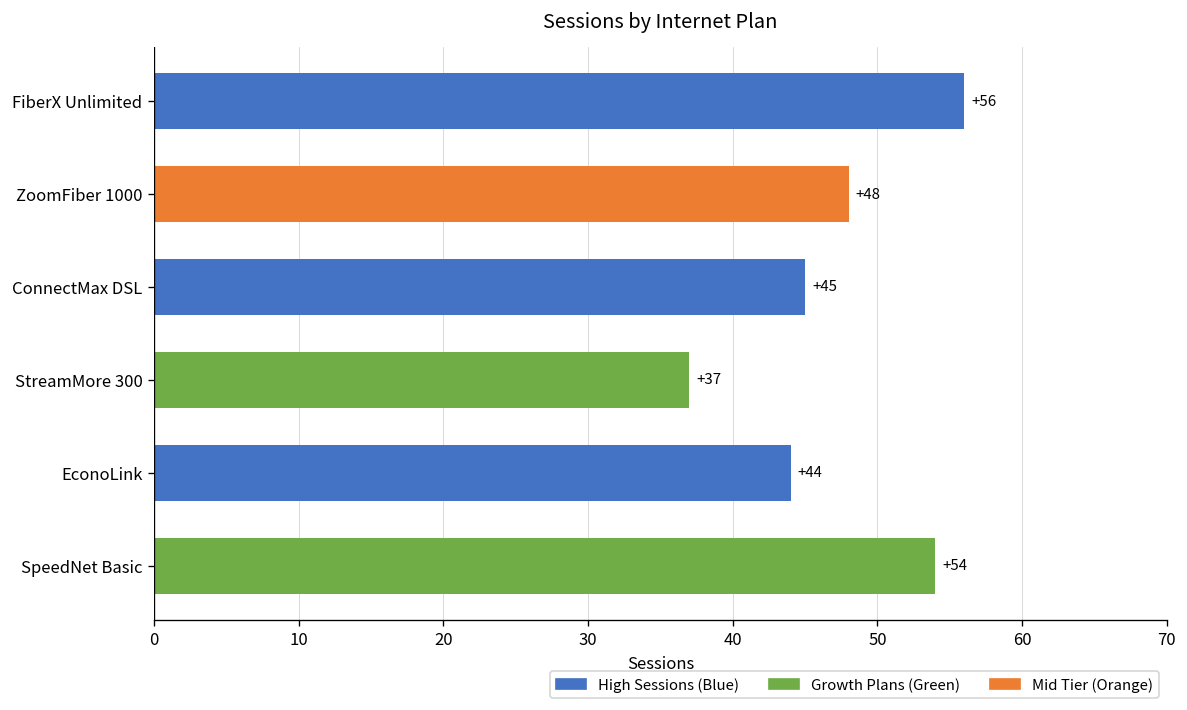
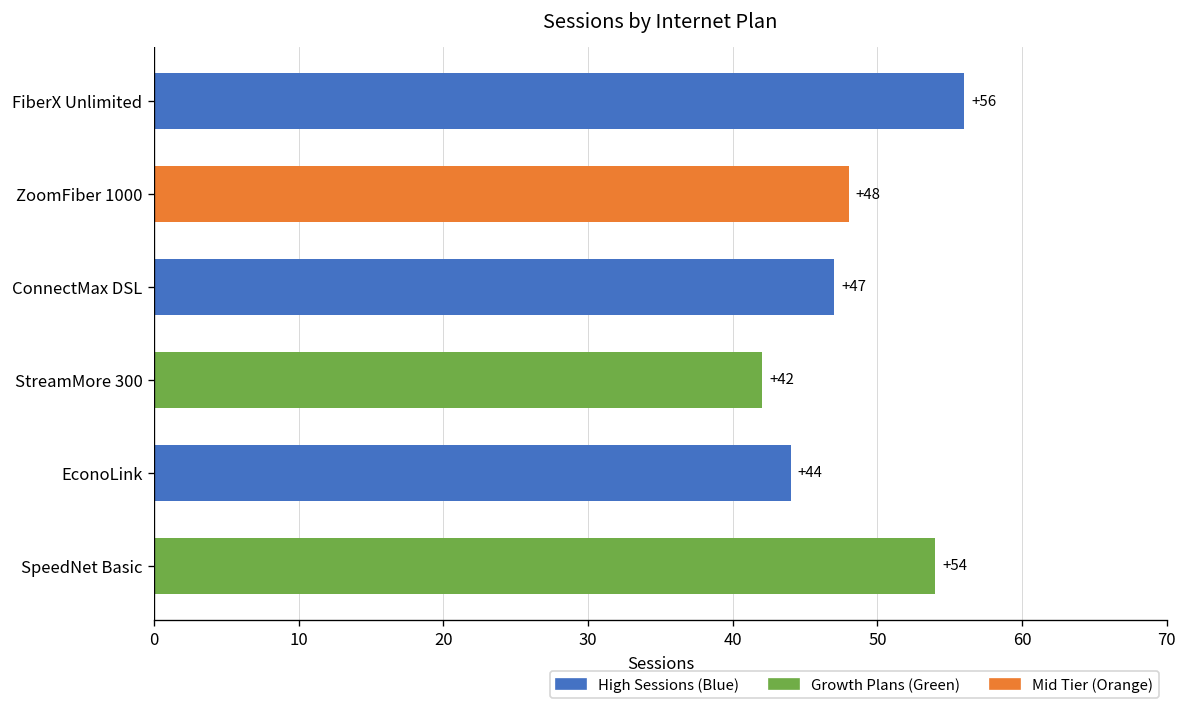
ConnectMax DSL: +45 -> +47
StreamMore 300: +37 -> +42
